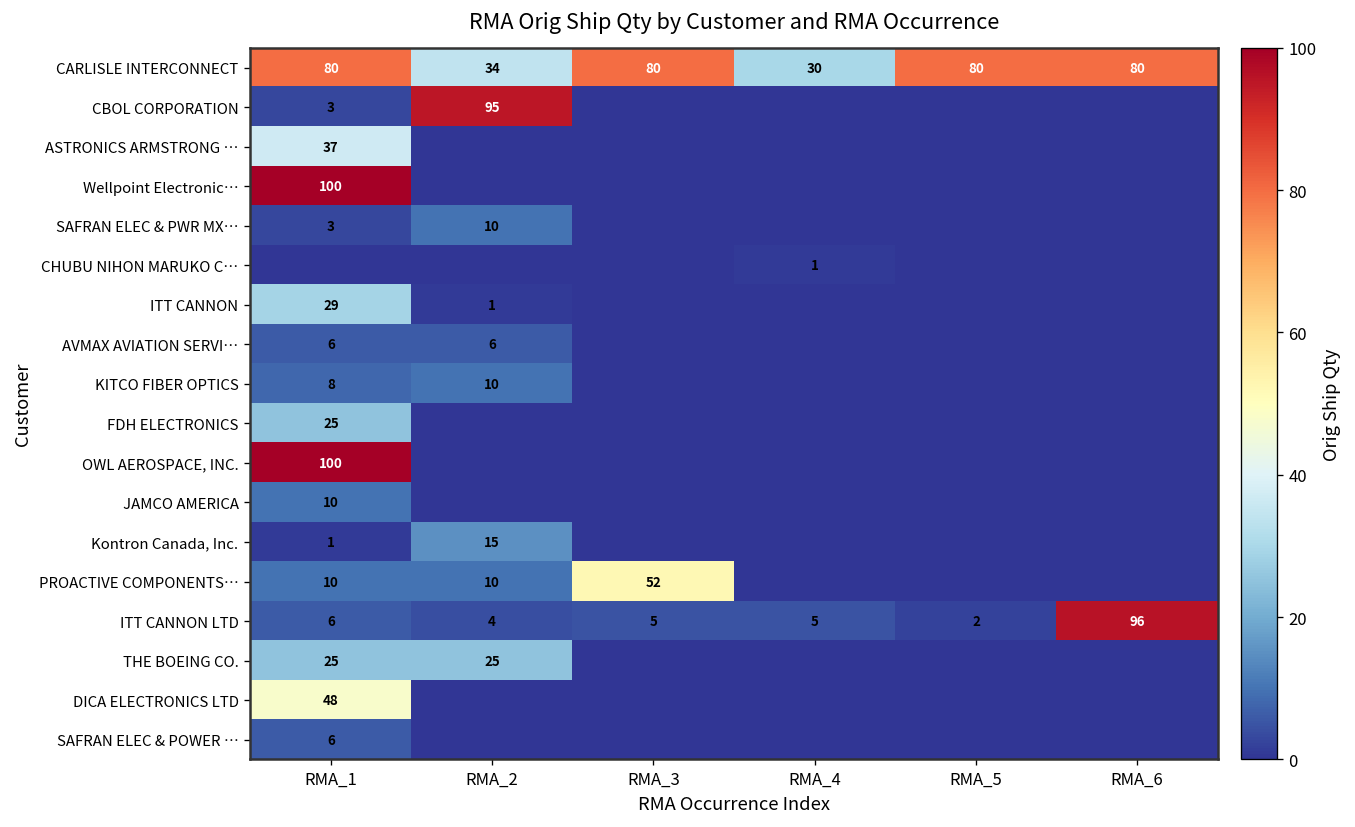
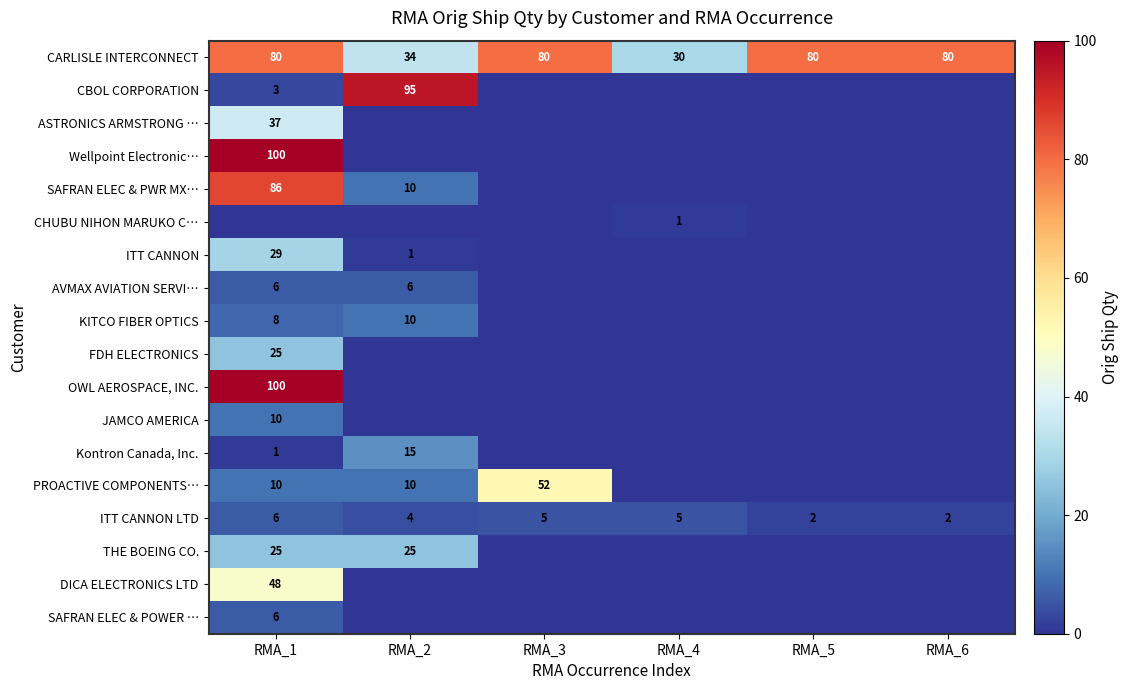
SAFRAN ELEC & PWR MX…, RMA_1: 3 -> 86
ITT CANNON LTD, RMA_6: 96 -> 2
